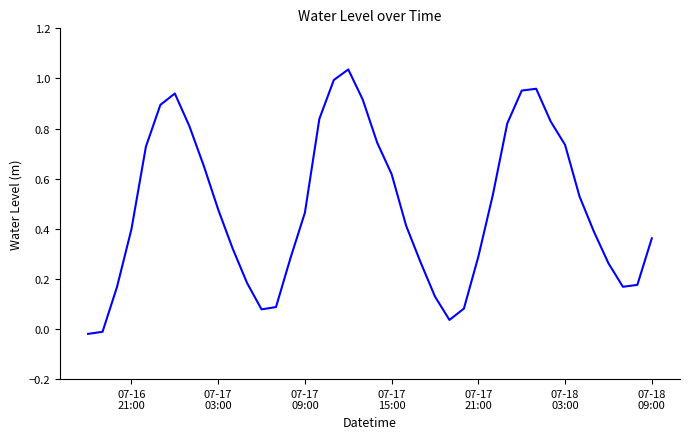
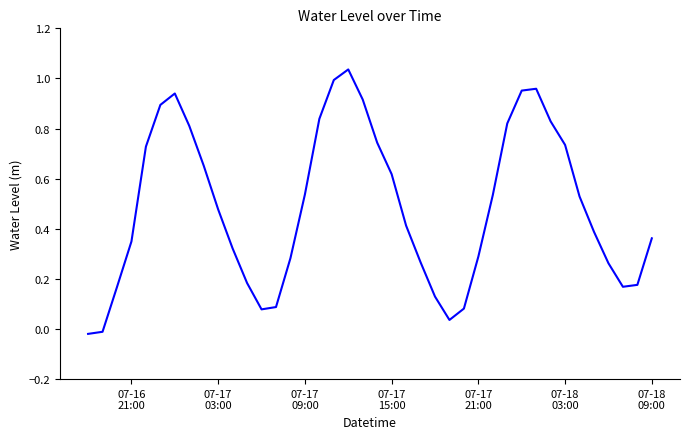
07-16 21:00: 0.40 -> 0.35
07-17 09:00: 0.46 -> 0.54
